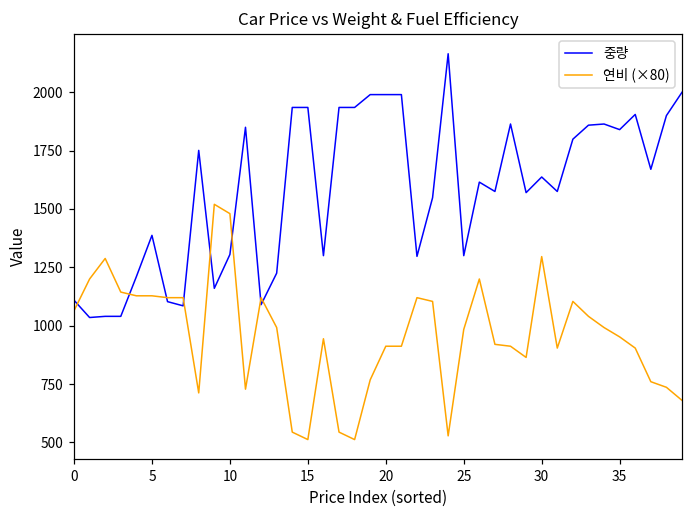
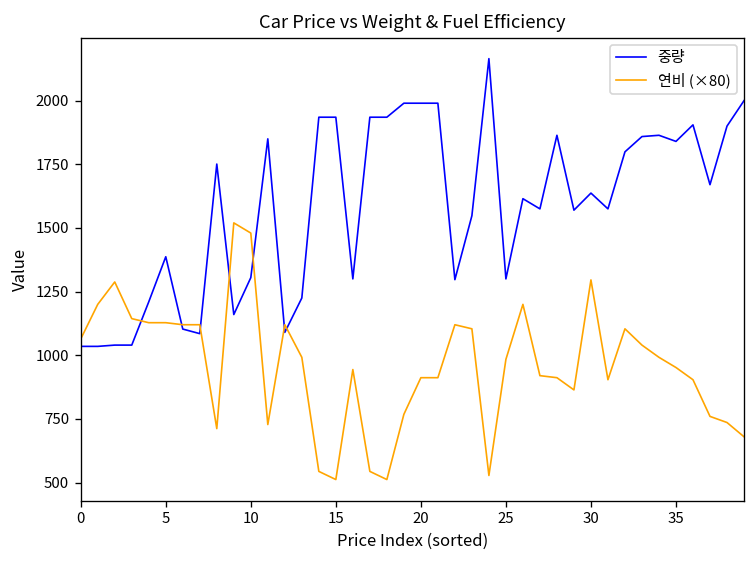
중량, 0: 1110 -> 1040
